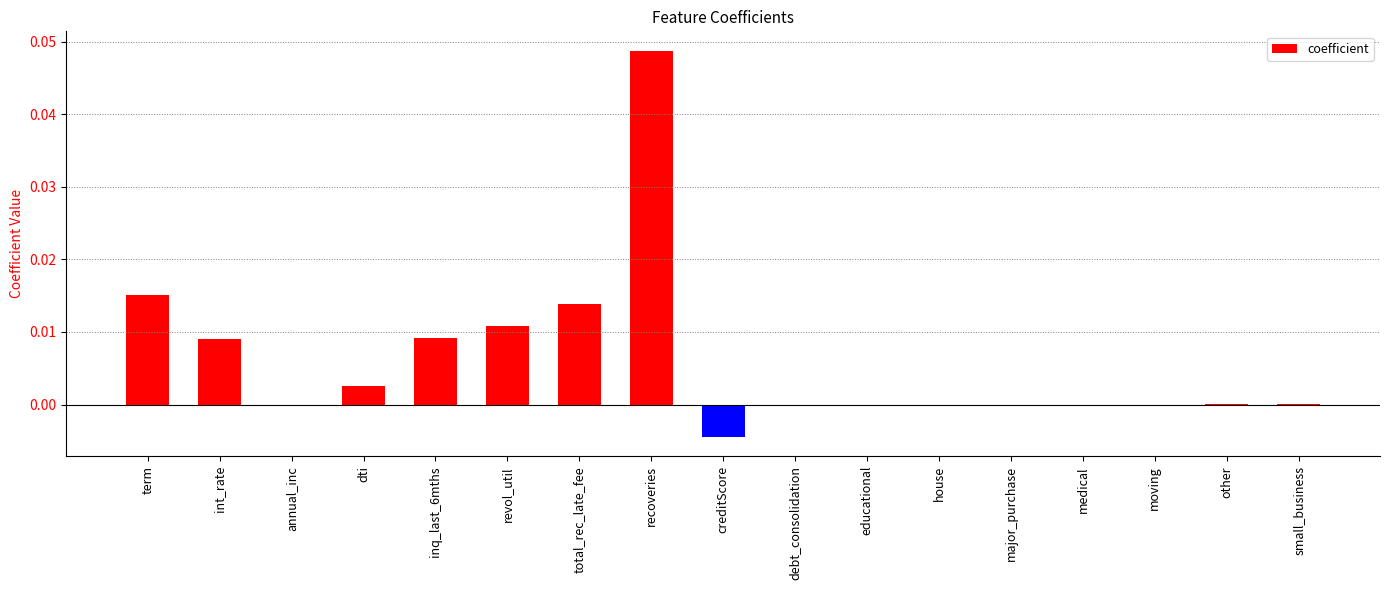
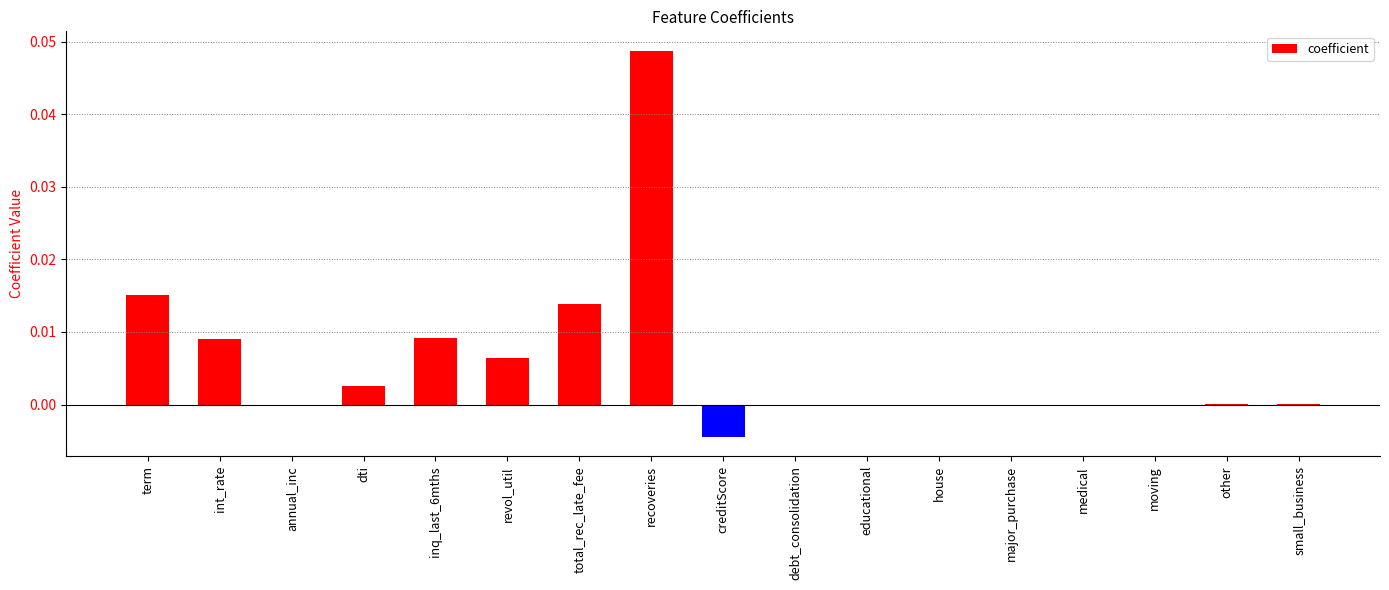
revol_util: 0.011 -> 0.006
